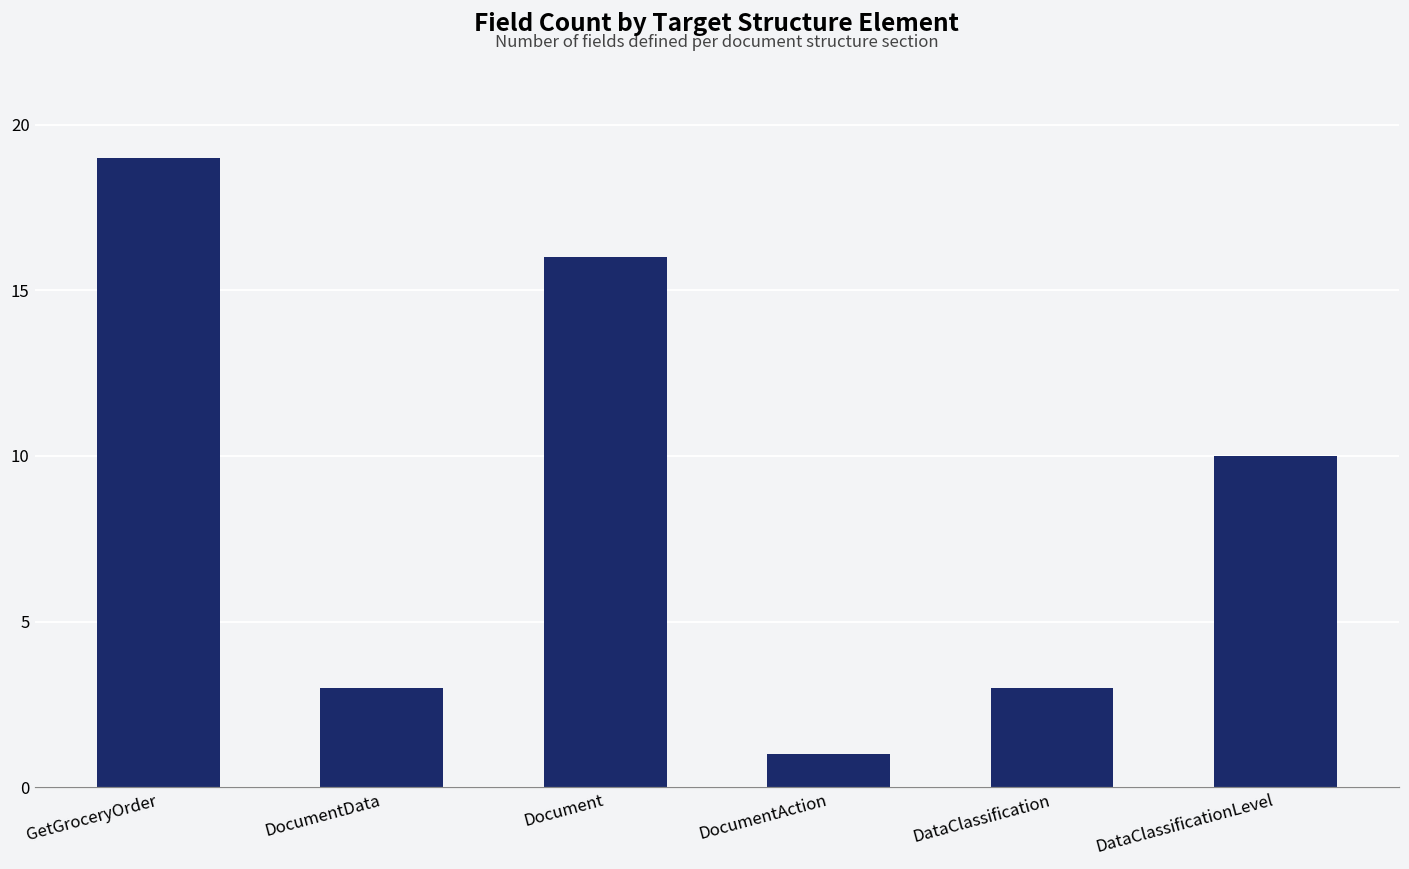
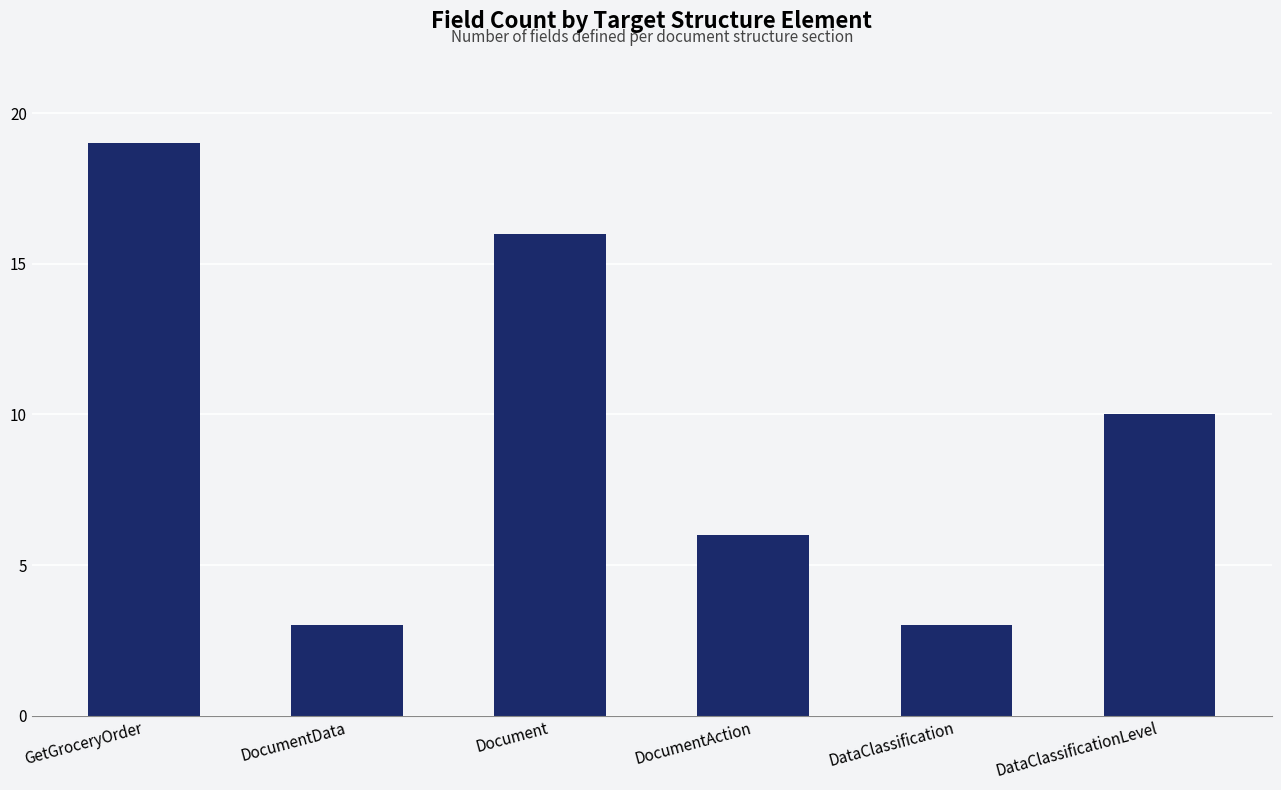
DocumentAction: 1 -> 6
